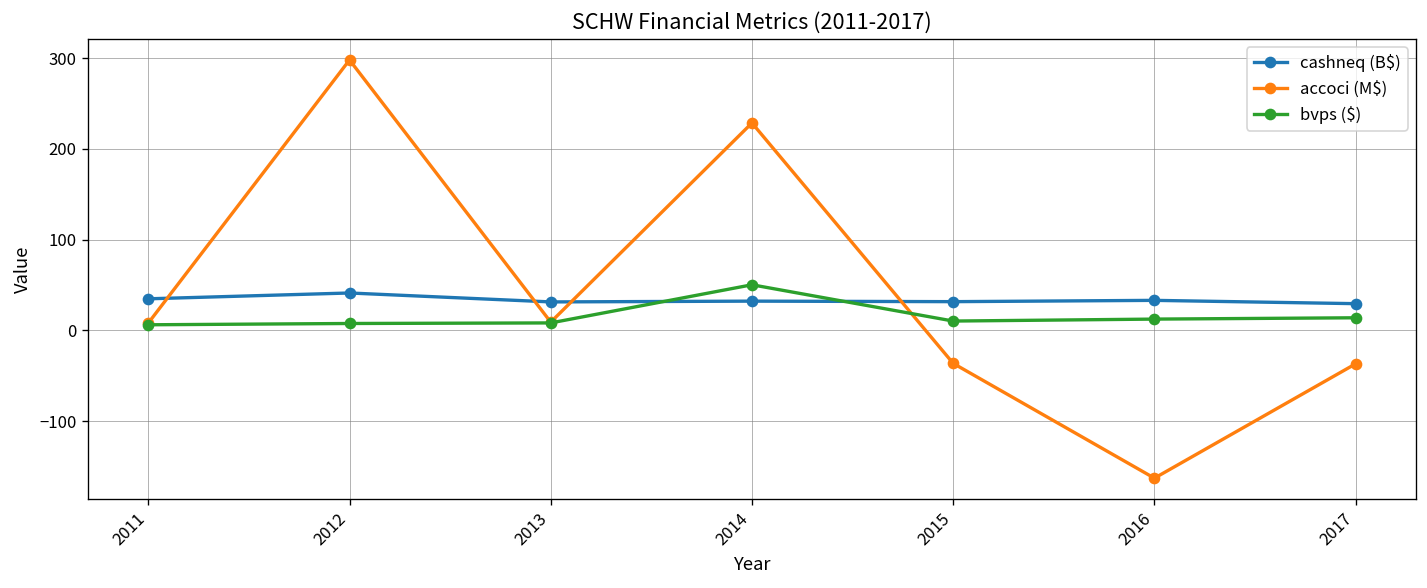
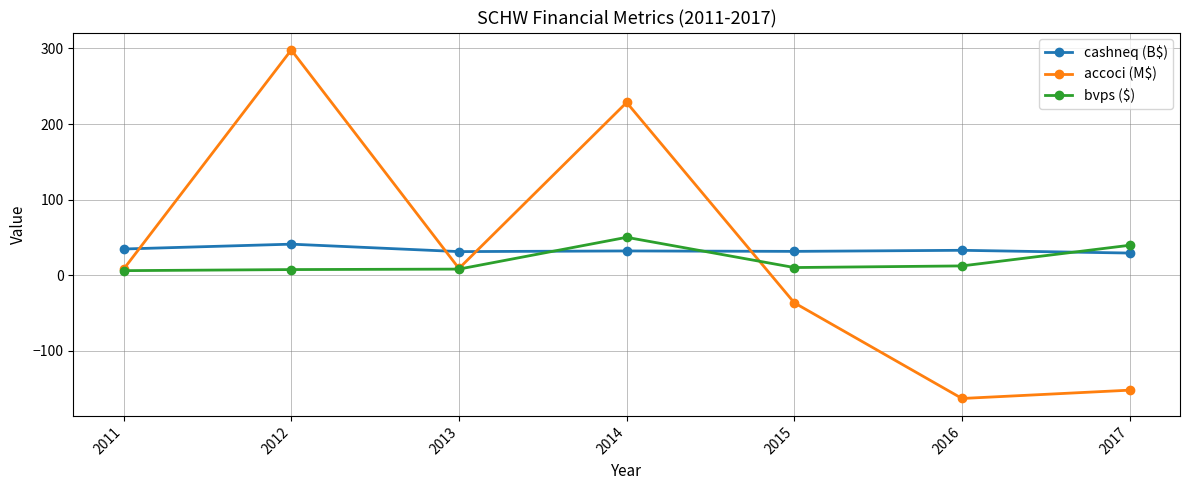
accoci (M$), 2017: -40 -> -150
bvps ($), 2017: 10 -> 40
